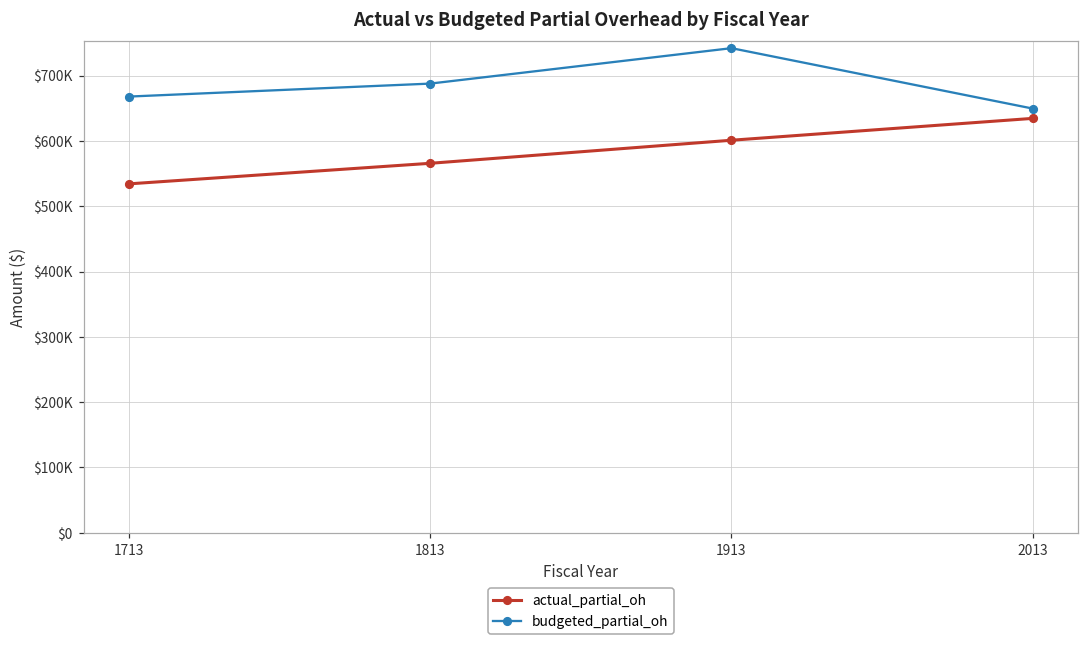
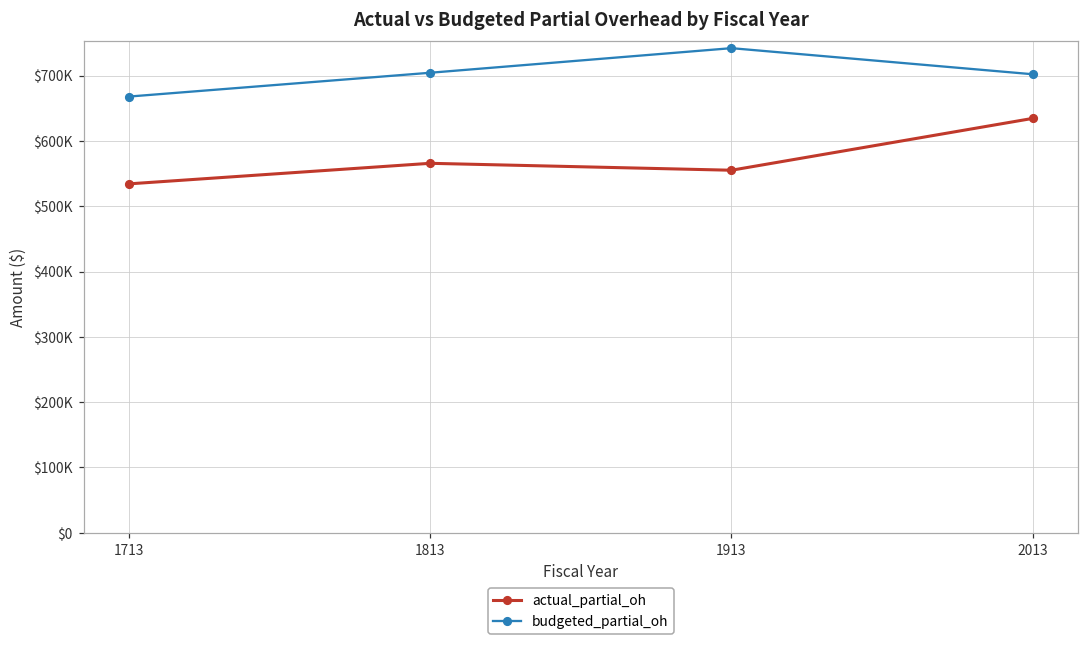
budgeted_partial_oh, 1813: $690000 -> $700000
actual_partial_oh, 1913: $600000 -> $560000
budgeted_partial_oh, 2013: $650000 -> $700000
